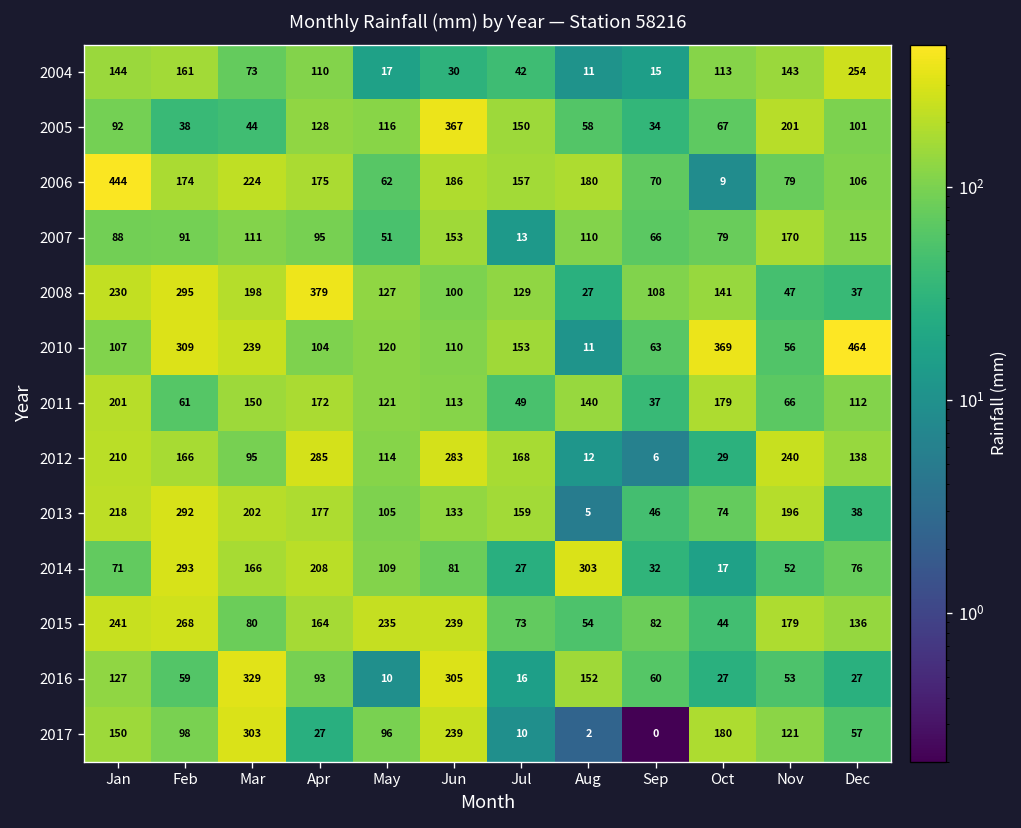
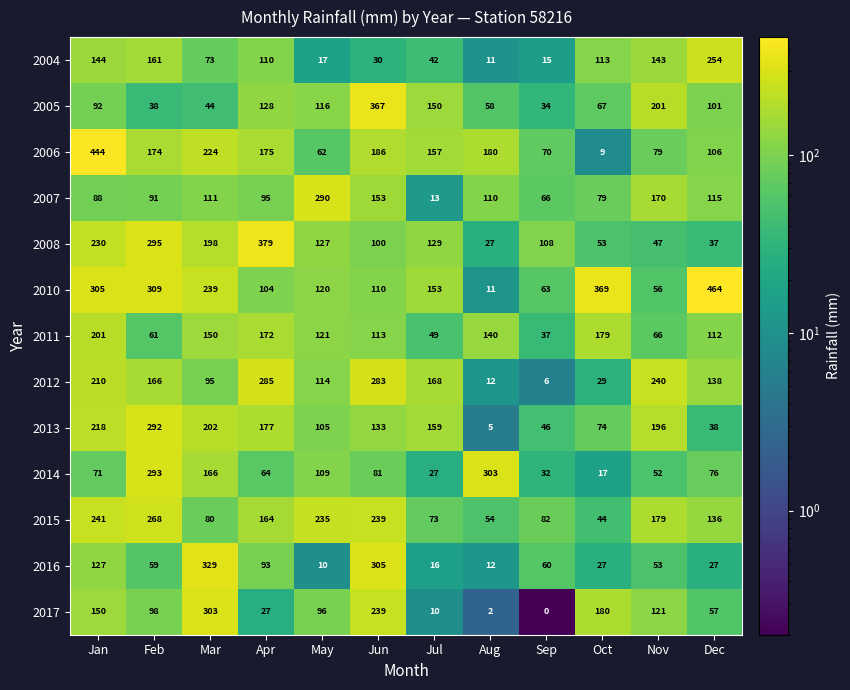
2007, May: 51 -> 290
2008, Oct: 141 -> 53
2010, Jan: 107 -> 305
2014, Apr: 208 -> 64
2016, Aug: 152 -> 12
